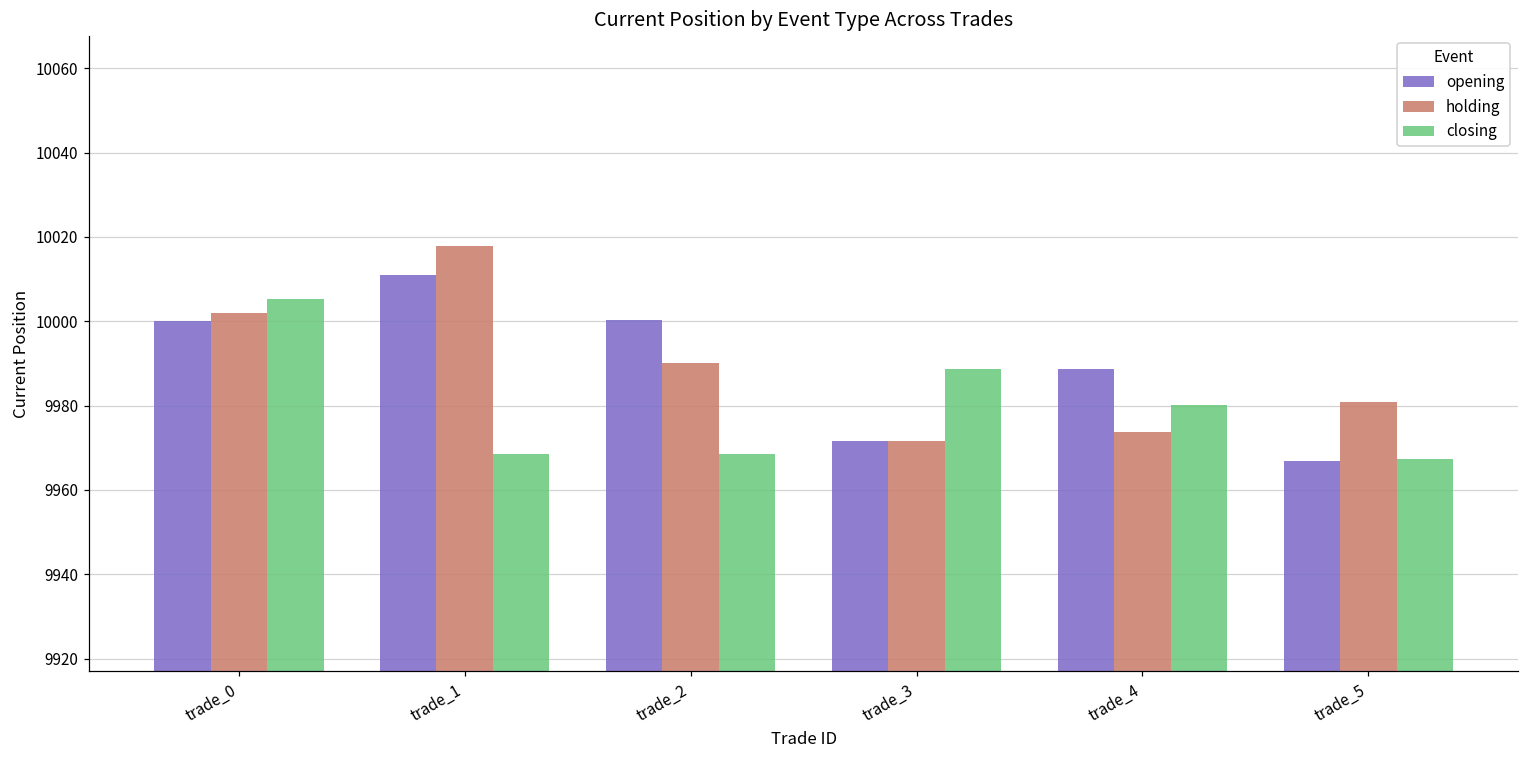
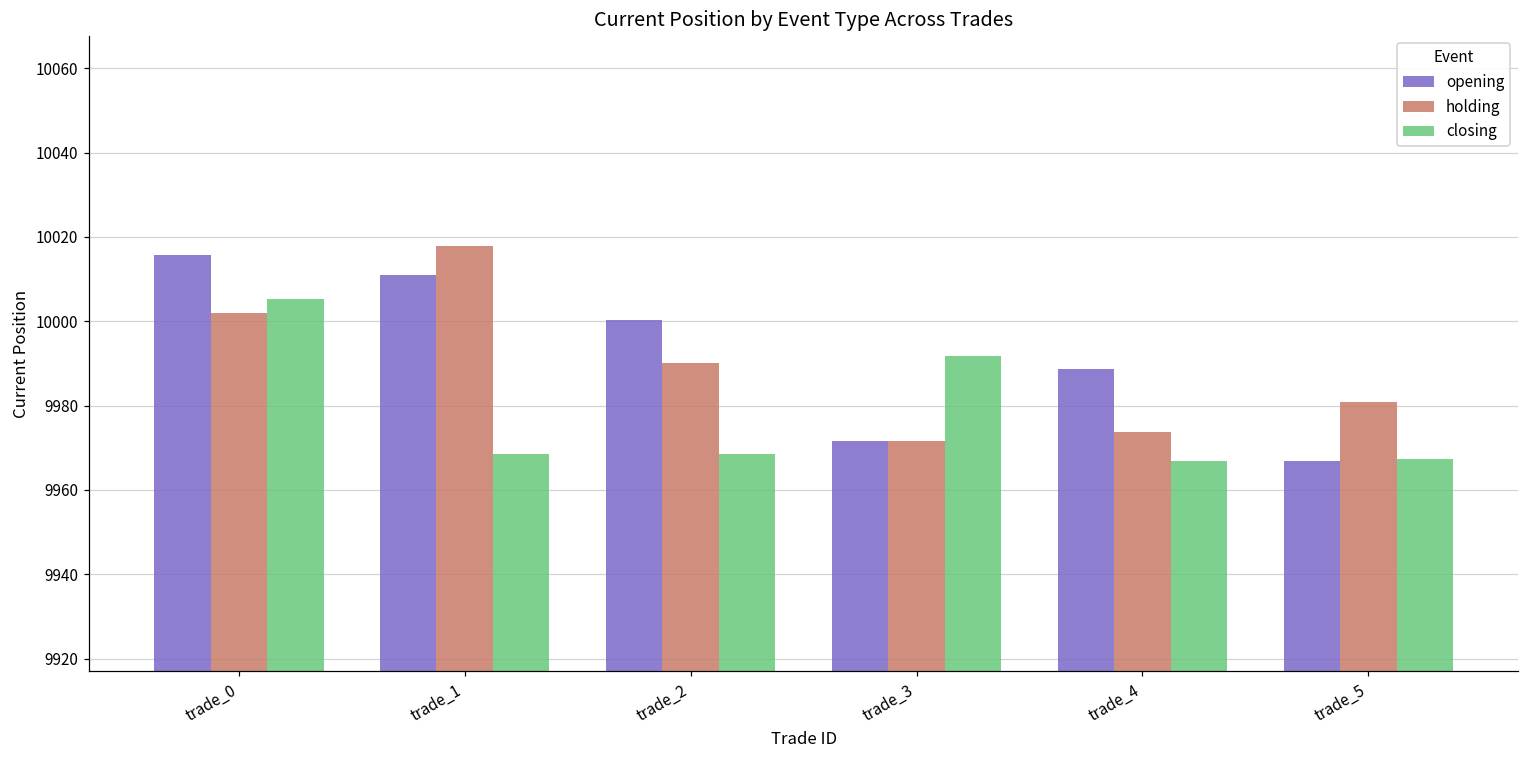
opening, trade_0: 10000 -> 10016
closing, trade_3: 9989 -> 9992
closing, trade_4: 9980 -> 9967
